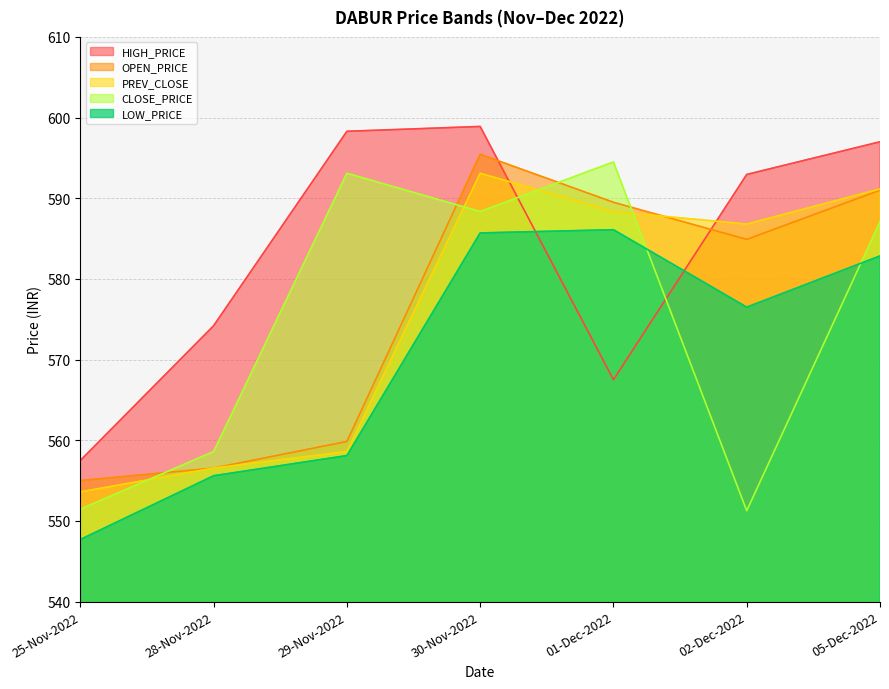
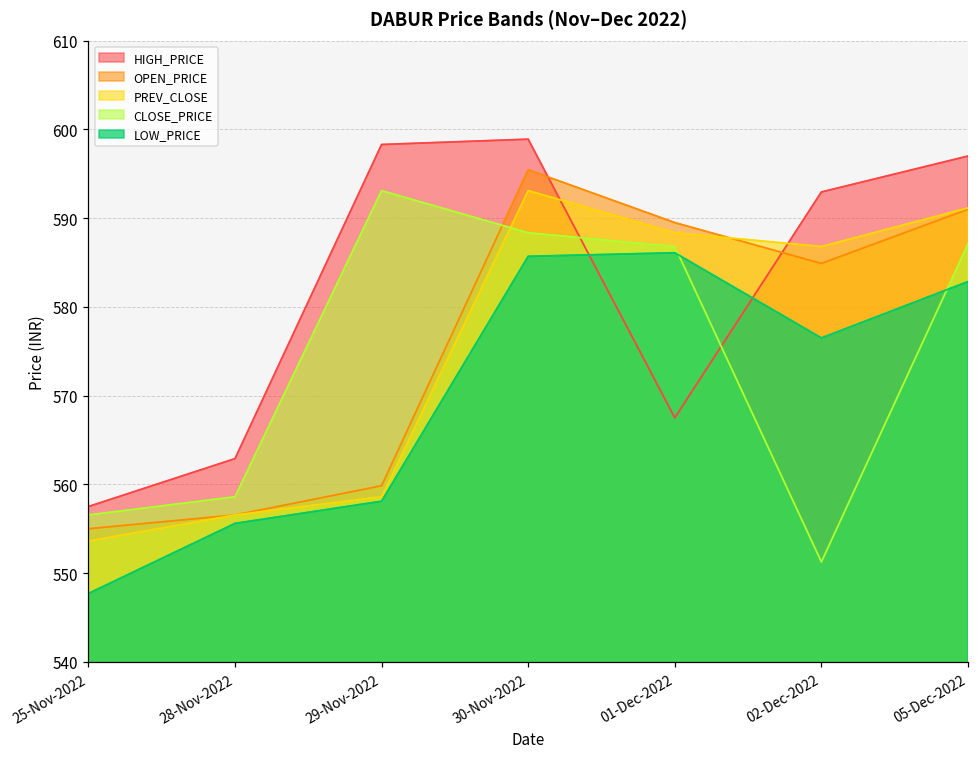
CLOSE_PRICE, 25-Nov-2022: 551 -> 557
HIGH_PRICE, 28-Nov-2022: 574 -> 563
CLOSE_PRICE, 01-Dec-2022: 595 -> 587
